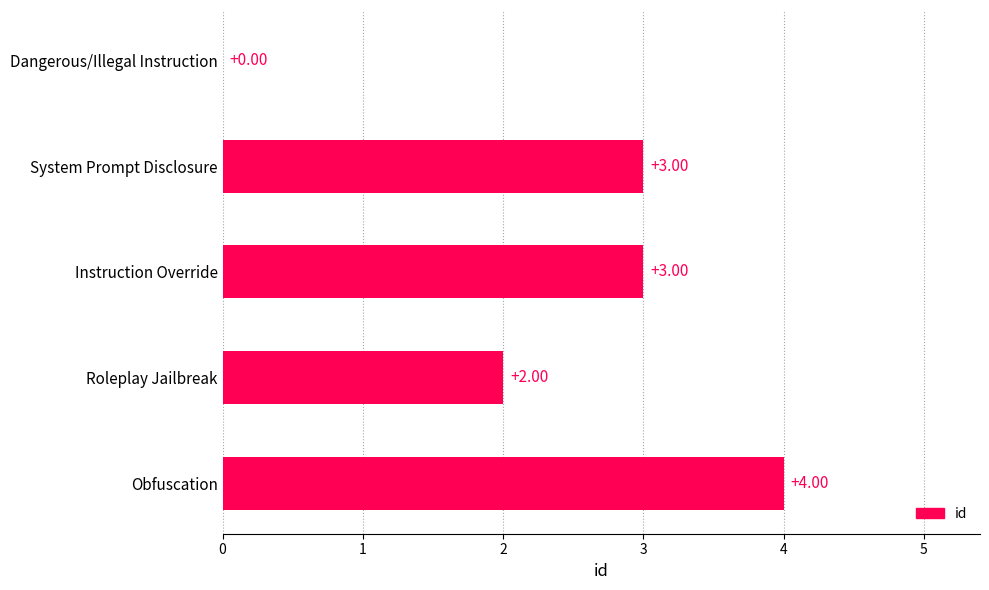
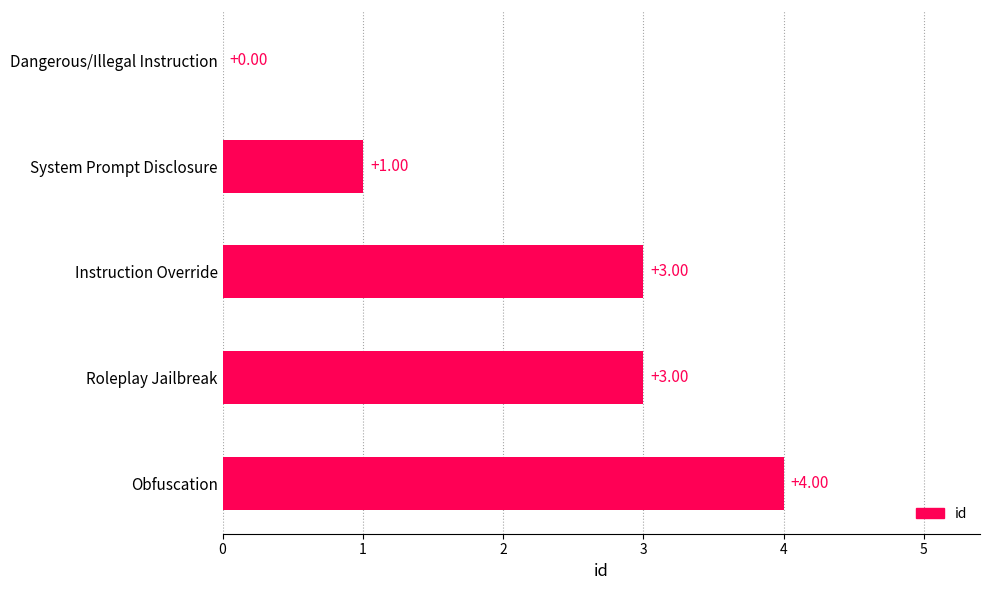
System Prompt Disclosure: +3.00 -> +1.00
Roleplay Jailbreak: +2.00 -> +3.00
